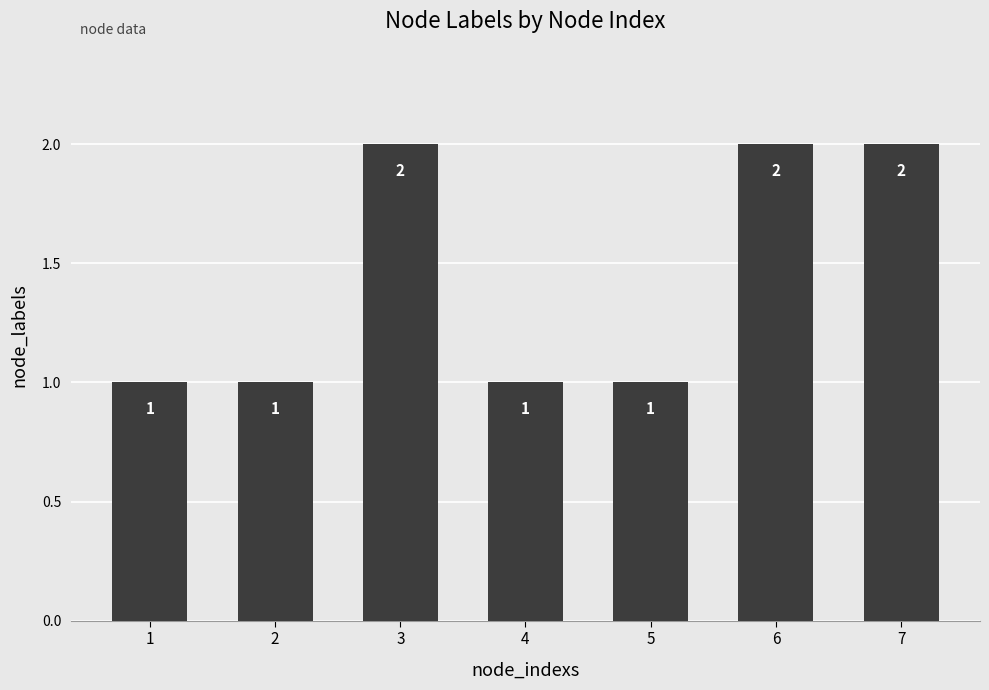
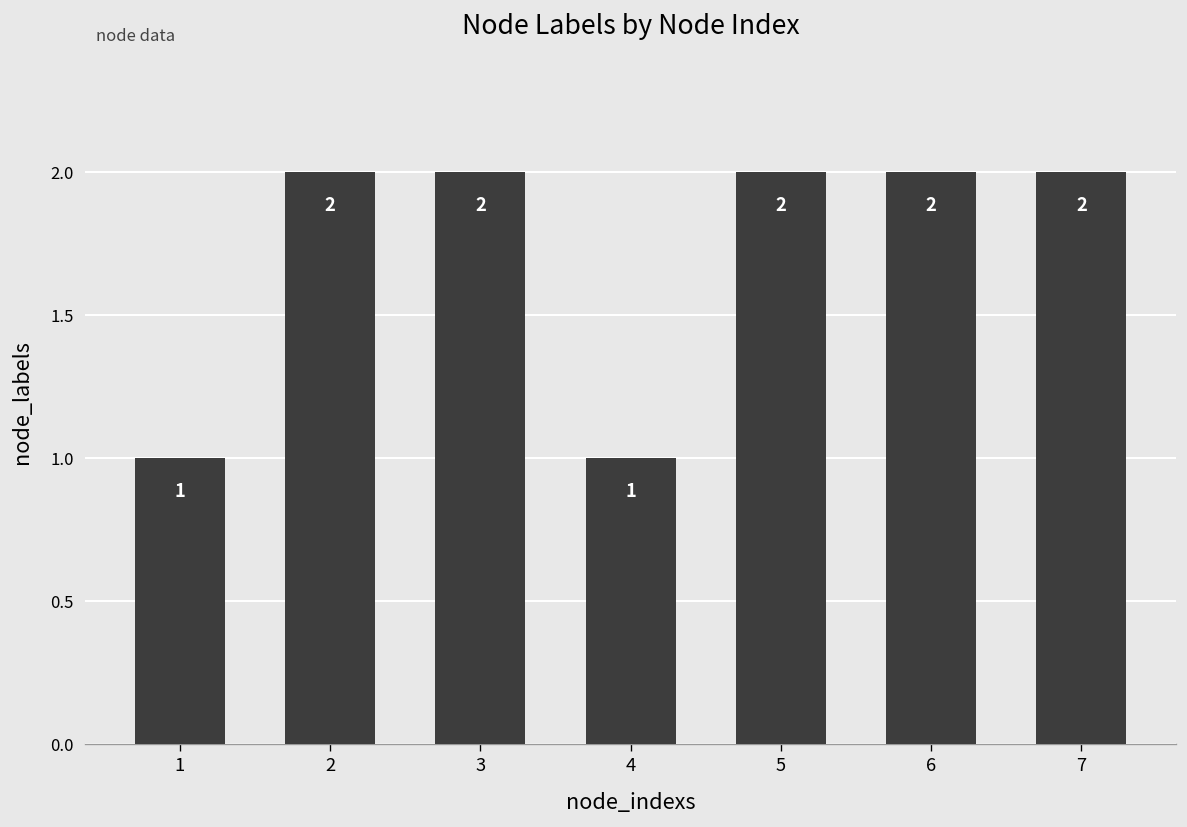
2: 1 -> 2
5: 1 -> 2
